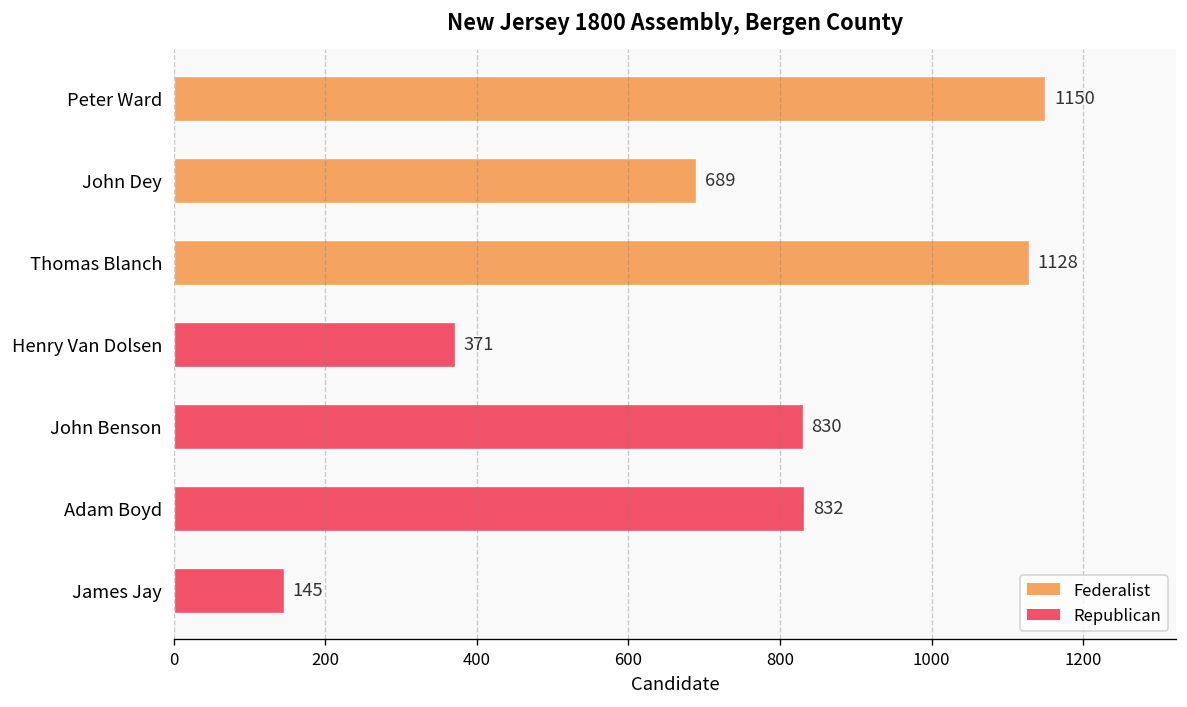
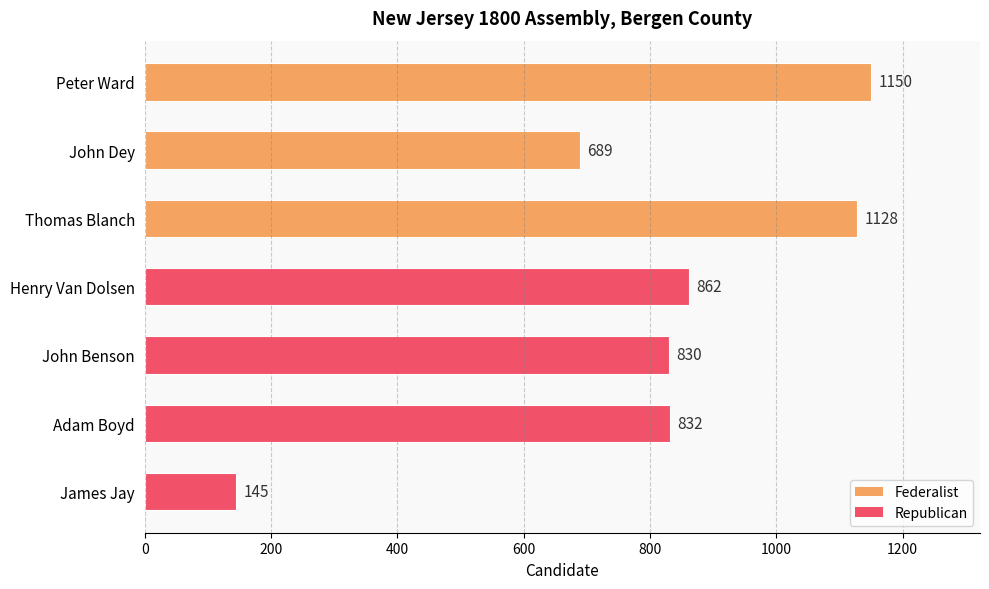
Republican, Henry Van Dolsen: 371 -> 862
